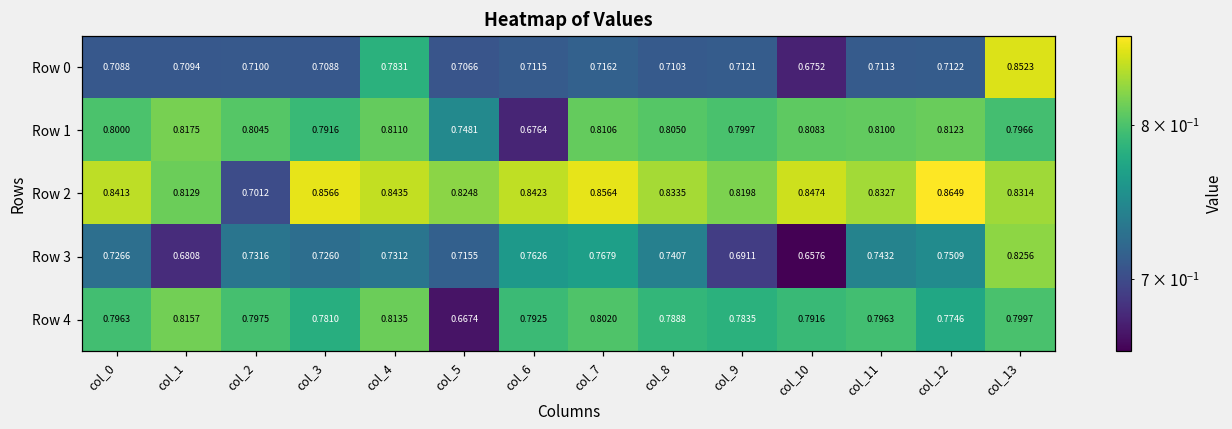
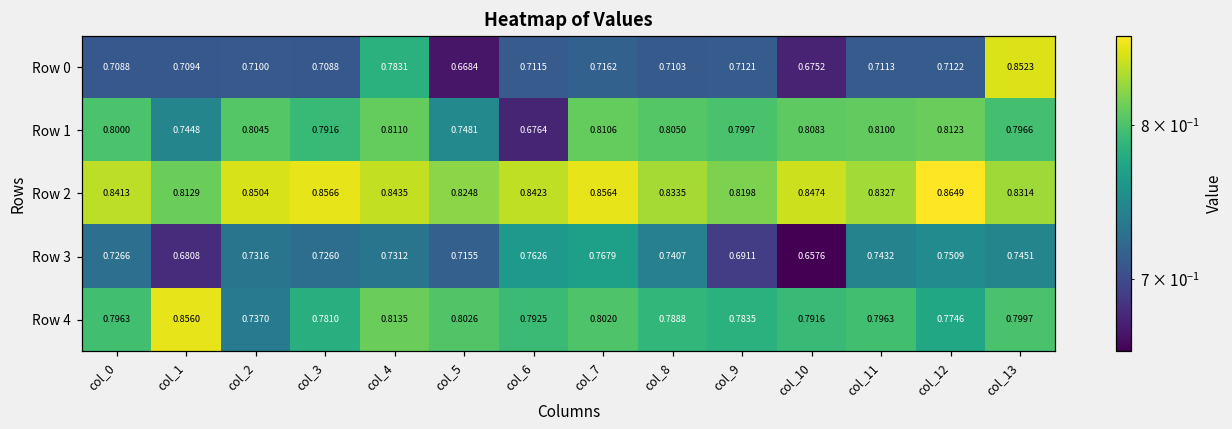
Row 0, col_5: 0.7066 -> 0.6684
Row 1, col_1: 0.8175 -> 0.7448
Row 2, col_2: 0.7012 -> 0.8504
Row 3, col_13: 0.8256 -> 0.7451
Row 4, col_1: 0.8157 -> 0.8560
Row 4, col_2: 0.7975 -> 0.7370
Row 4, col_5: 0.6674 -> 0.8026
